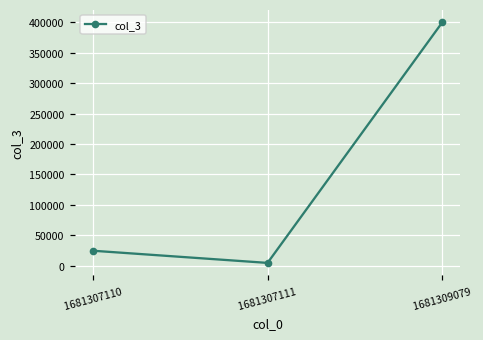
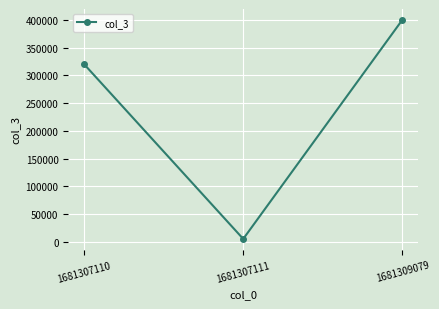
1681307110: 30000 -> 320000
